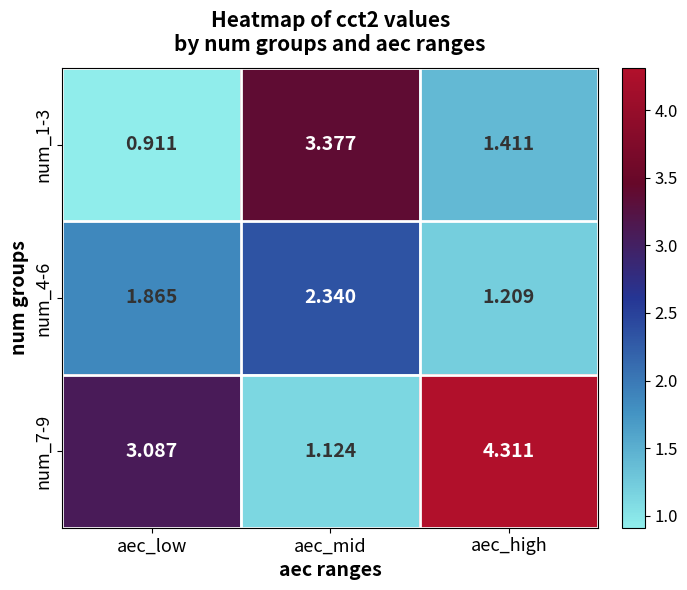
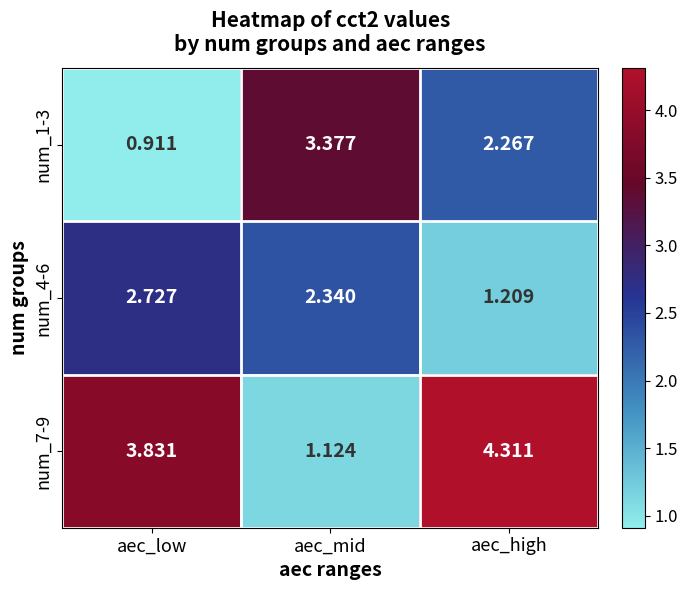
num_1-3, aec_high: 1.411 -> 2.267
num_4-6, aec_low: 1.865 -> 2.727
num_7-9, aec_low: 3.087 -> 3.831
